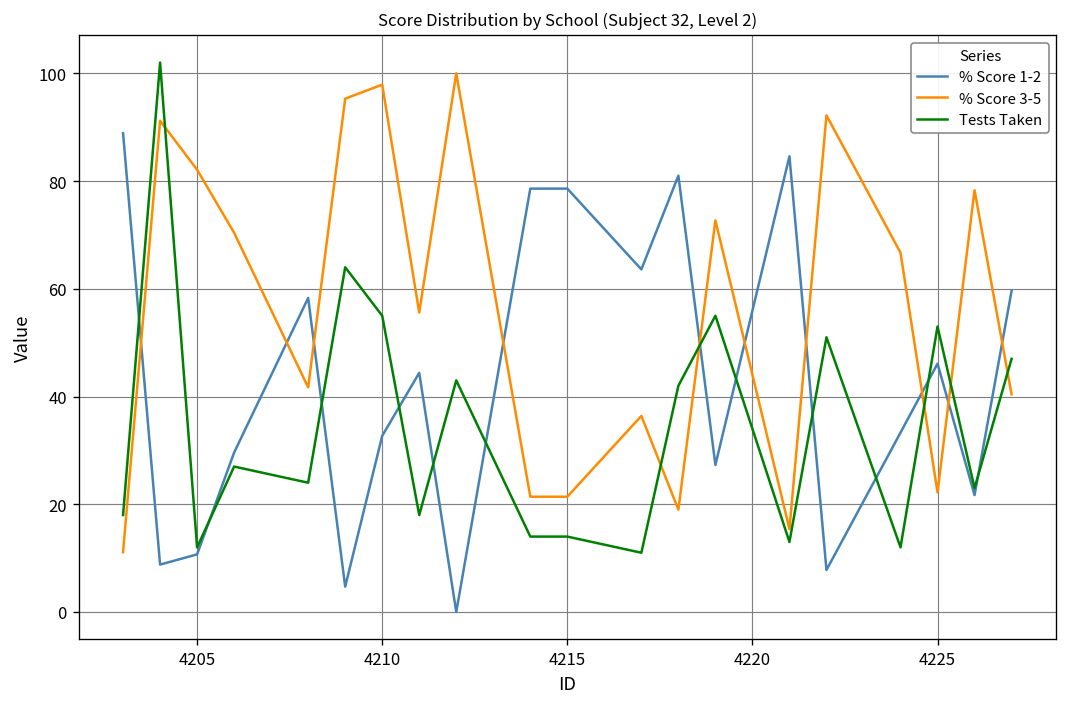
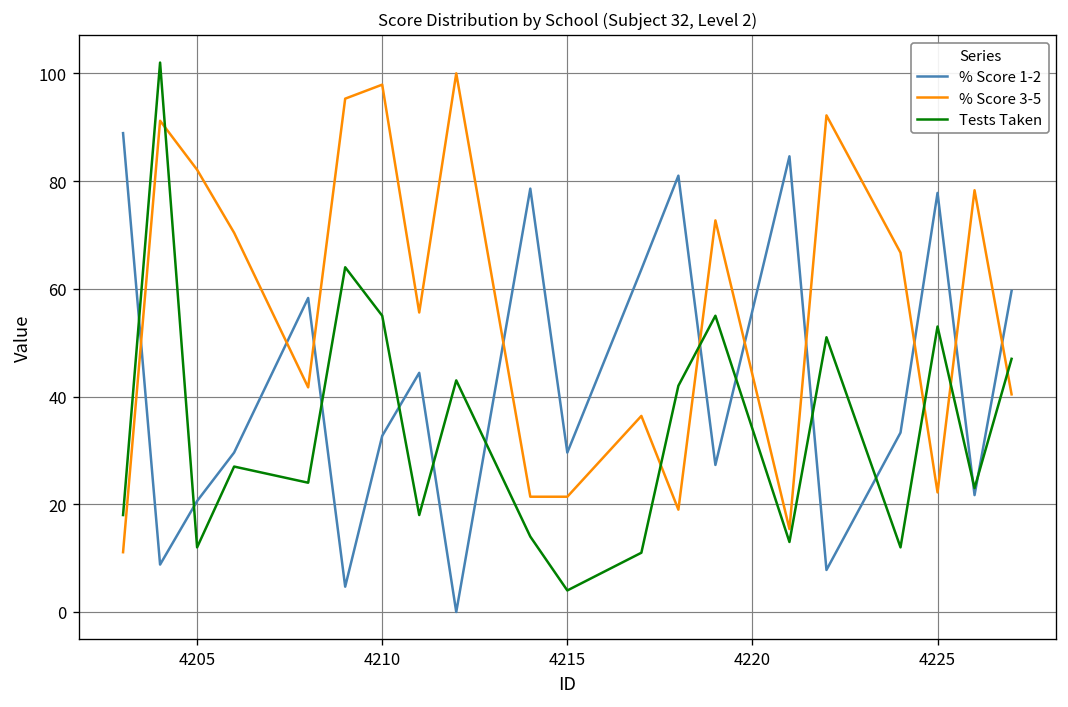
% Score 1-2, 4205: 11 -> 21
% Score 1-2, 4215: 79 -> 30
Tests Taken, 4215: 14 -> 4
% Score 1-2, 4225: 46 -> 78
